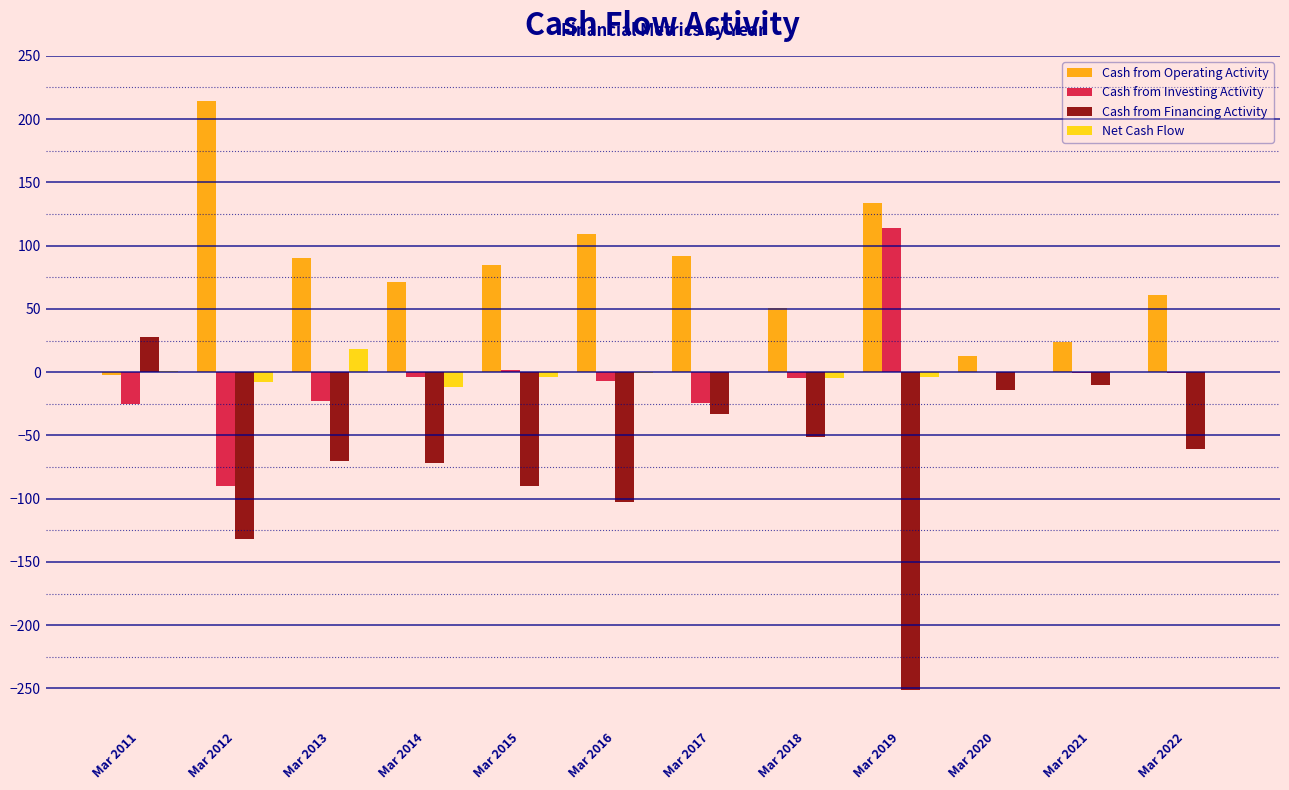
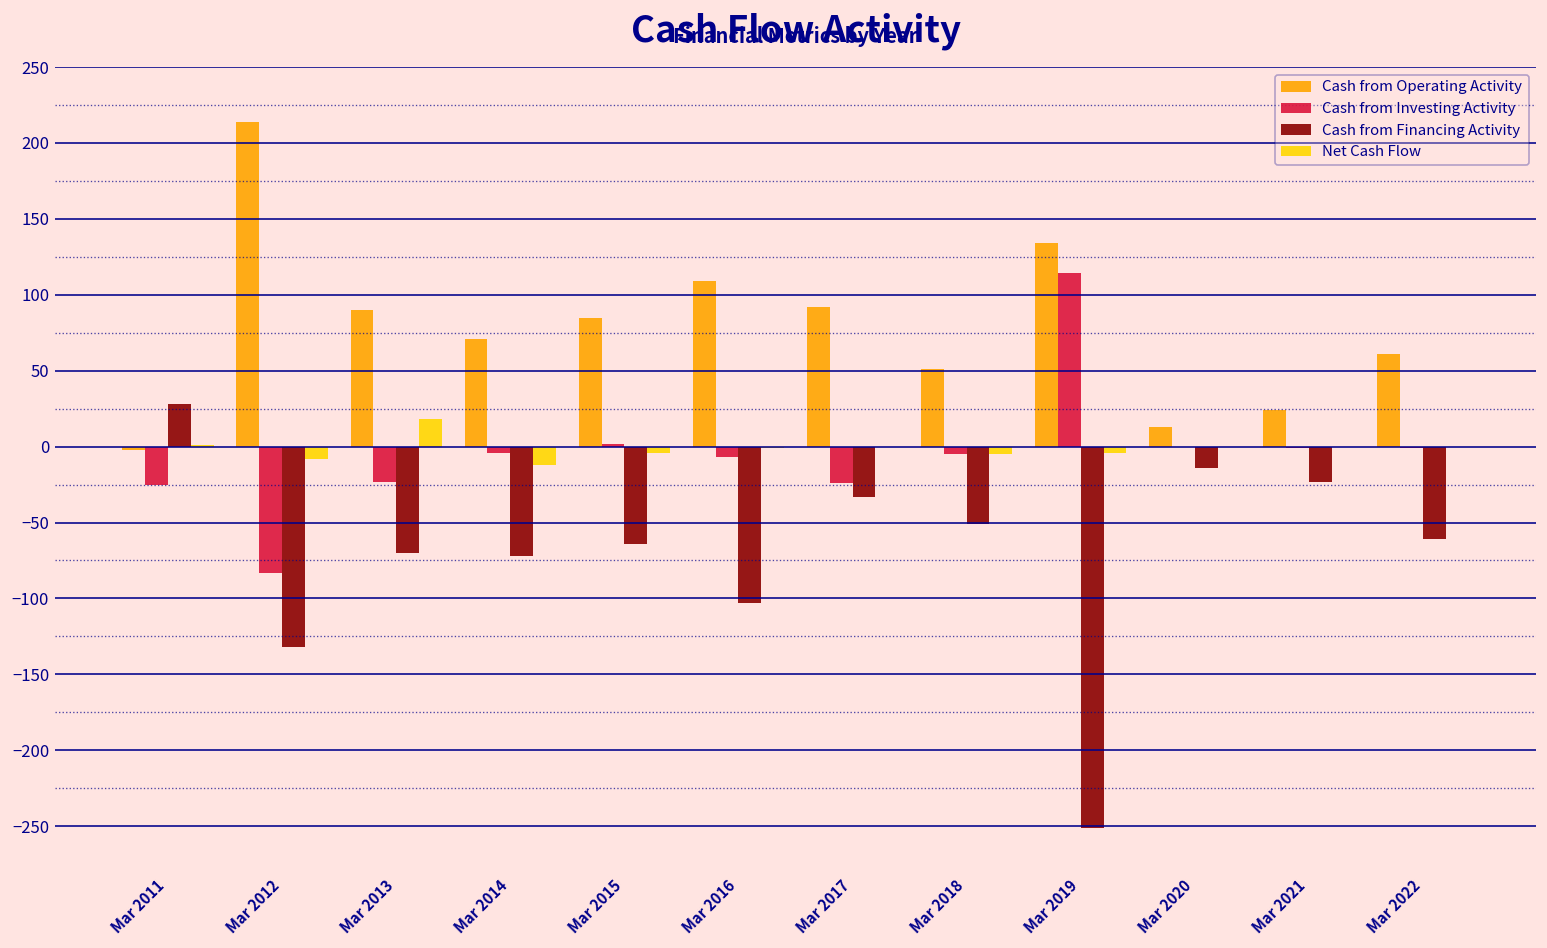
Cash from Investing Activity, Mar 2012: -90 -> -83
Cash from Financing Activity, Mar 2015: -90 -> -64
Cash from Financing Activity, Mar 2021: -10 -> -23
